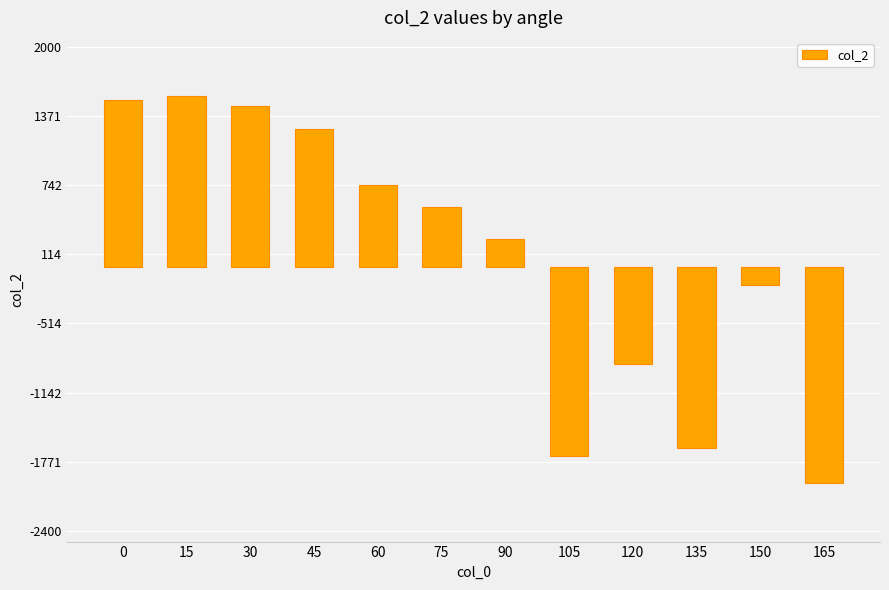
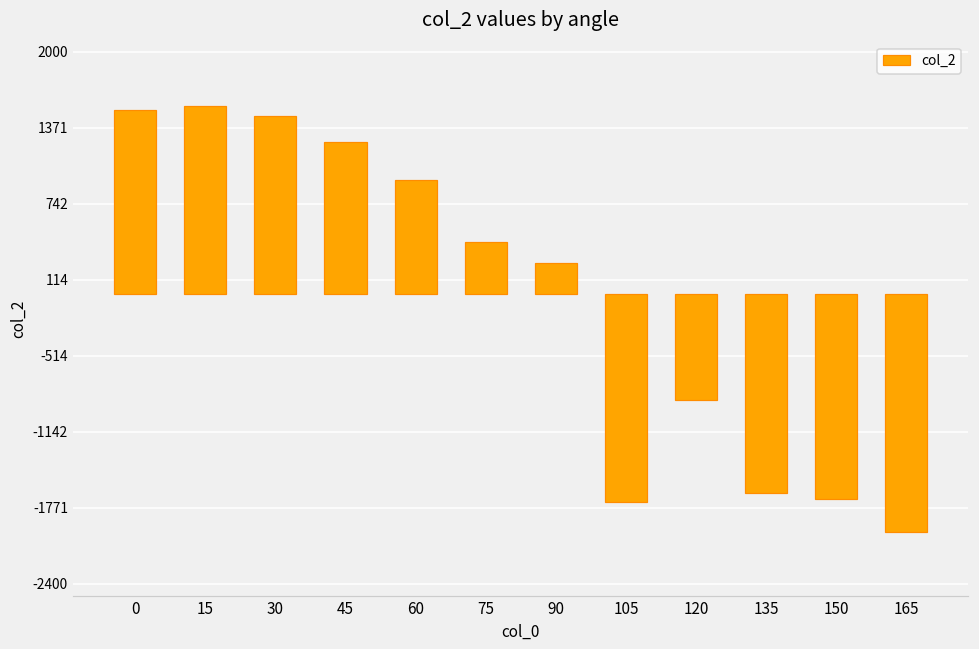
60: 740 -> 940
75: 540 -> 420
150: -160 -> -1700
